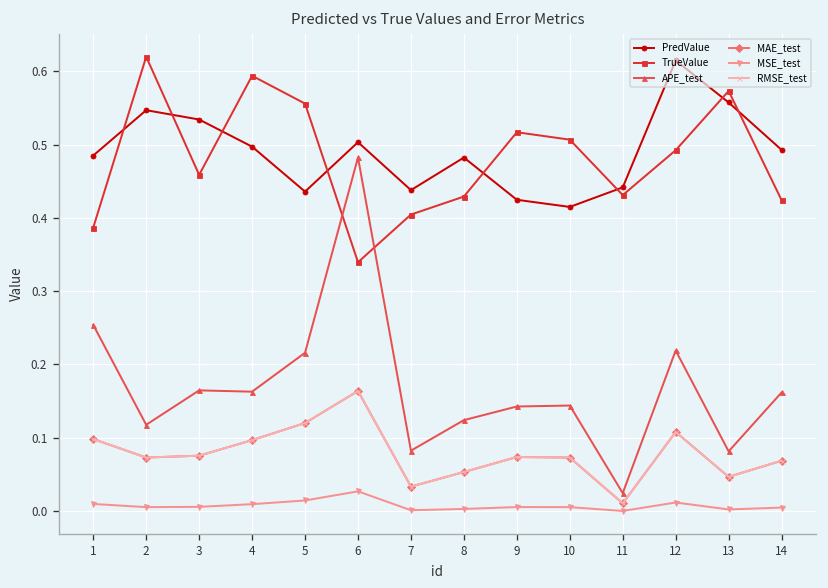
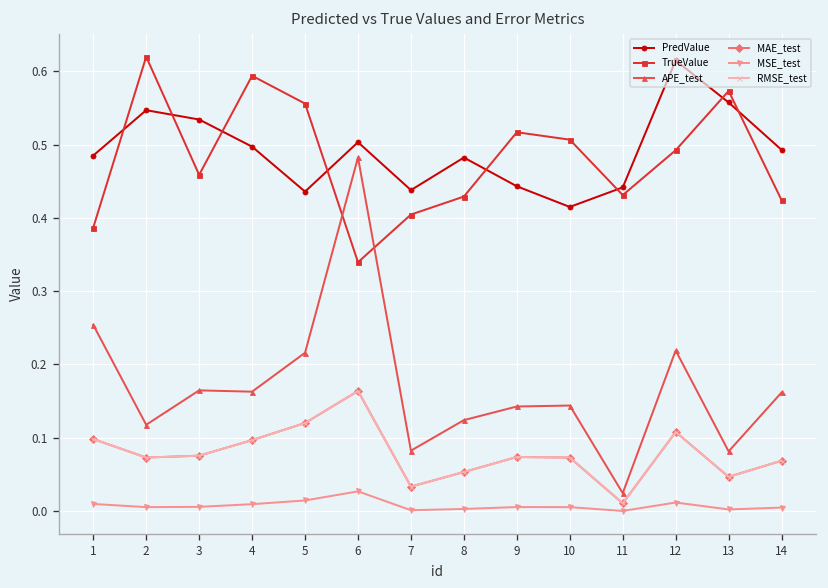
PredValue, 9: 0.42 -> 0.44
